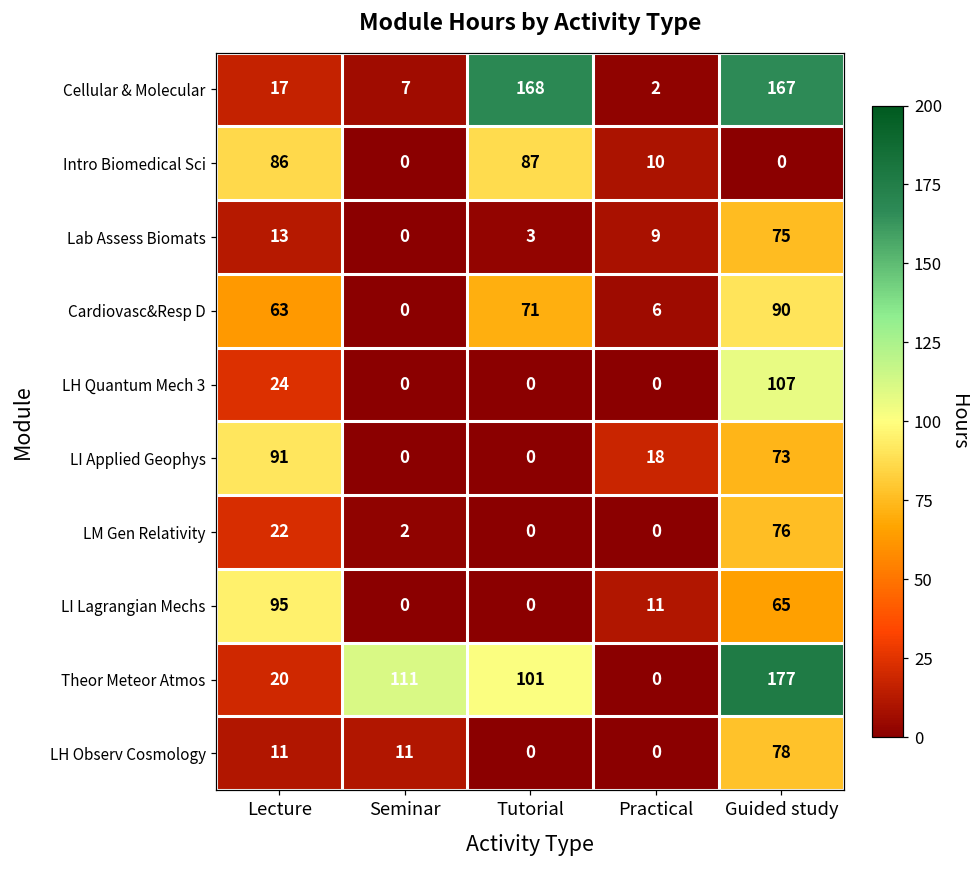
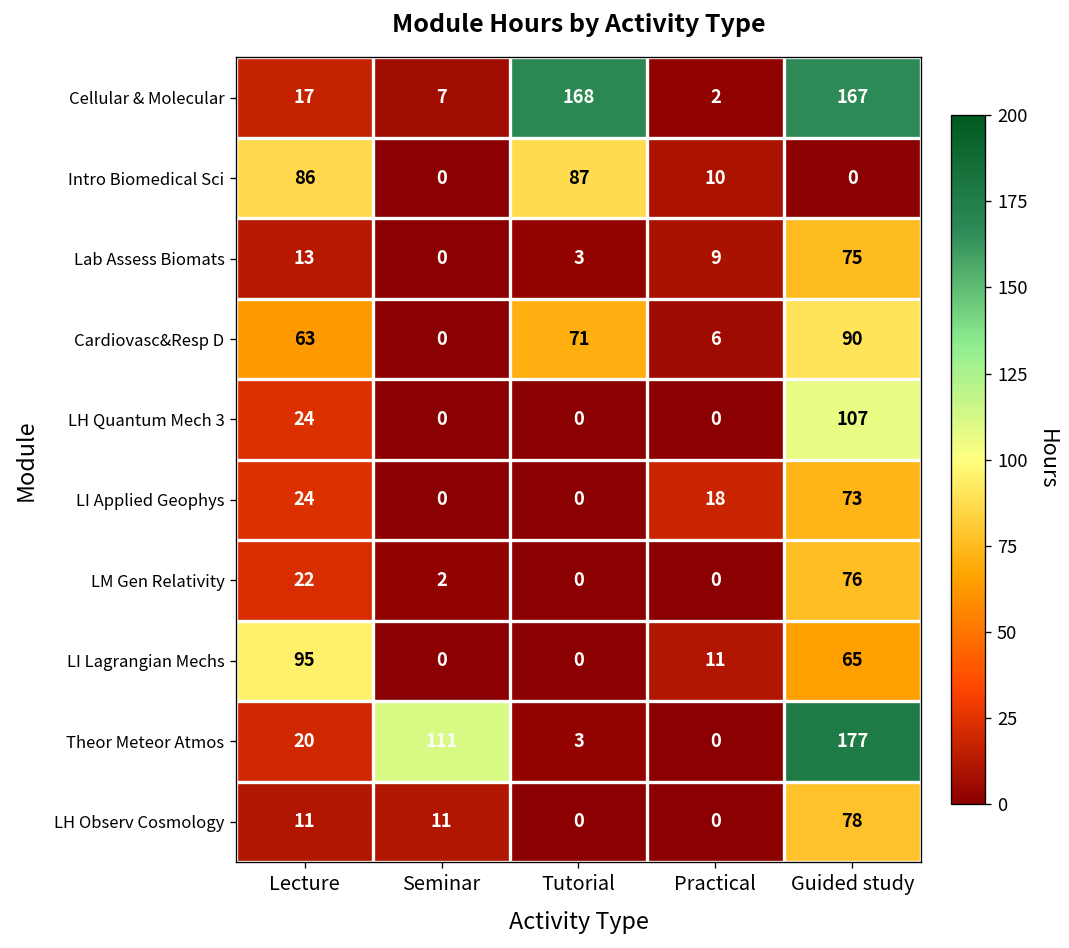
LI Applied Geophys, Lecture: 91 -> 24
Theor Meteor Atmos, Tutorial: 101 -> 3
